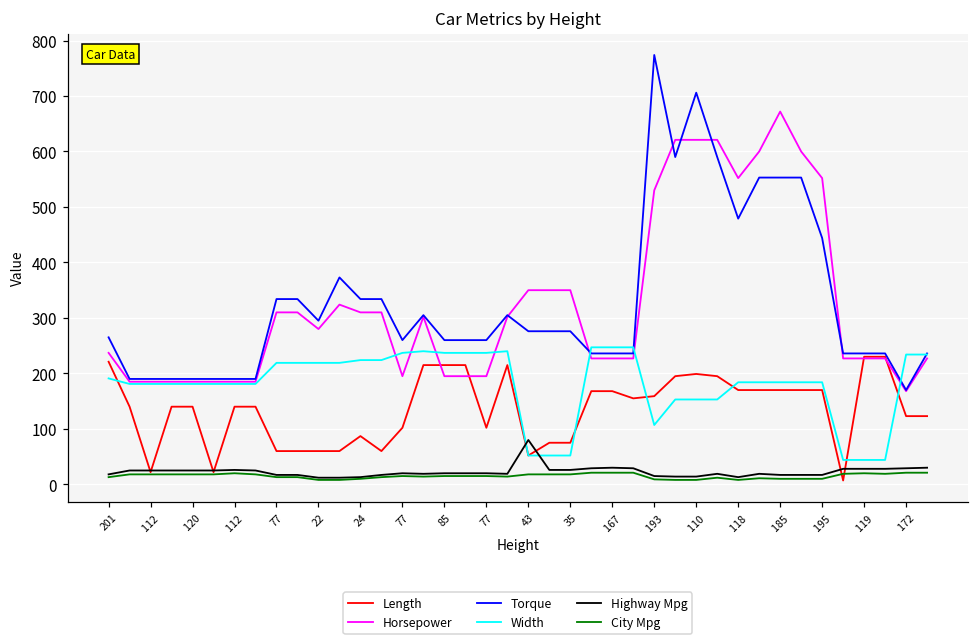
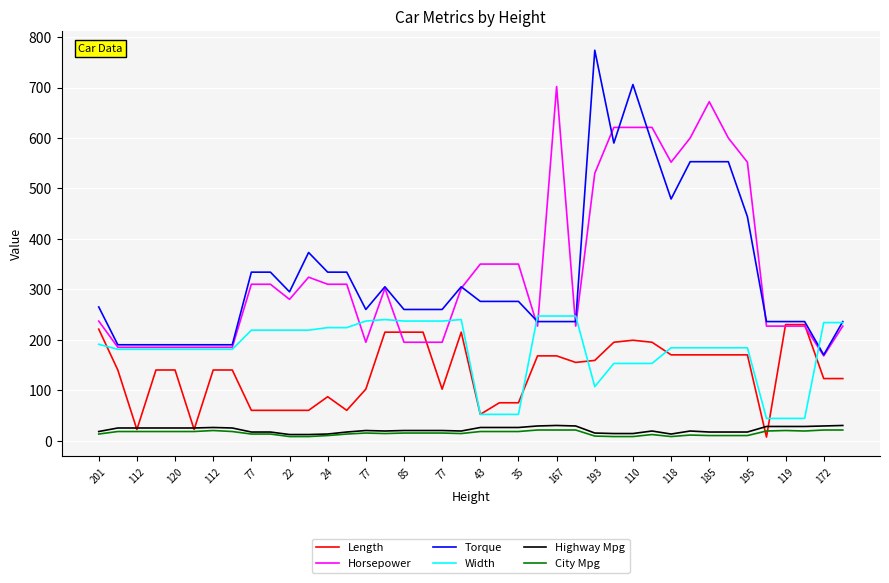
Highway Mpg, 43: 80 -> 30
Horsepower, 167: 230 -> 700
